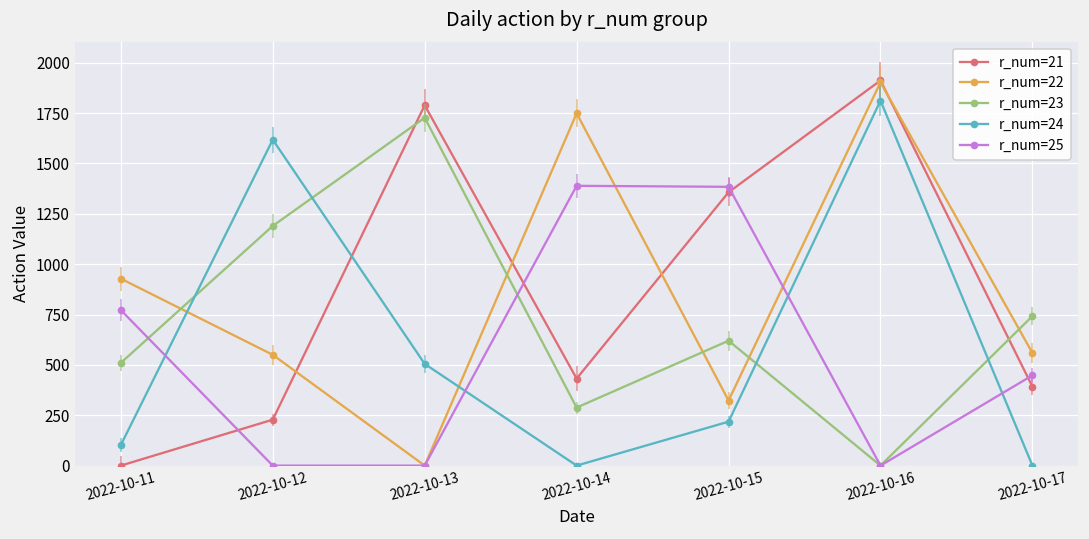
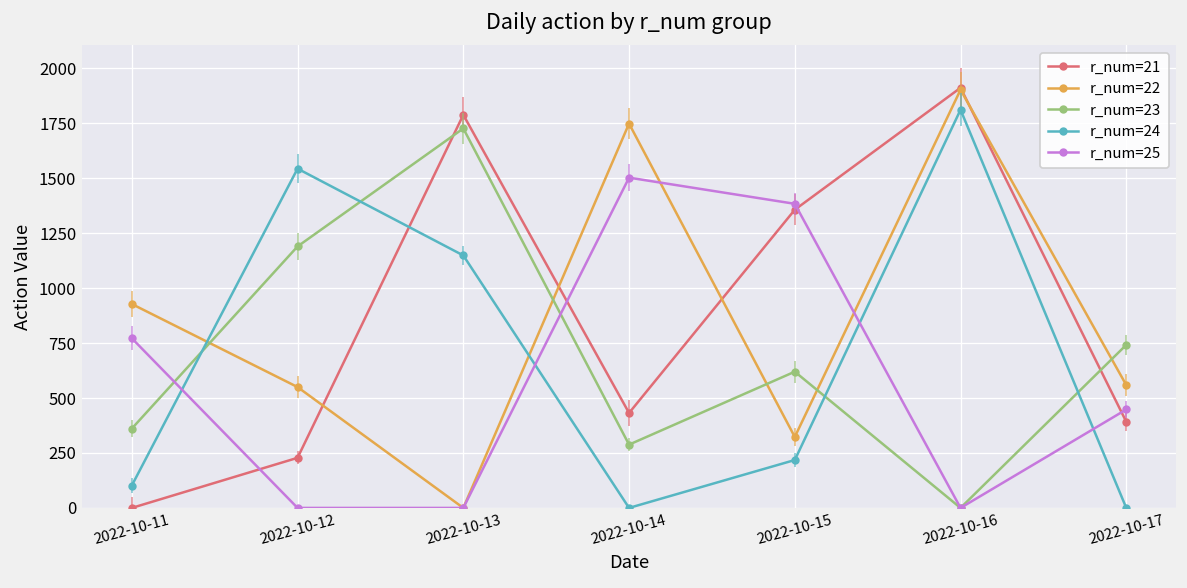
r_num=23, 2022-10-11: 510 -> 360
r_num=24, 2022-10-12: 1620 -> 1540
r_num=24, 2022-10-13: 510 -> 1150
r_num=25, 2022-10-14: 1390 -> 1500
